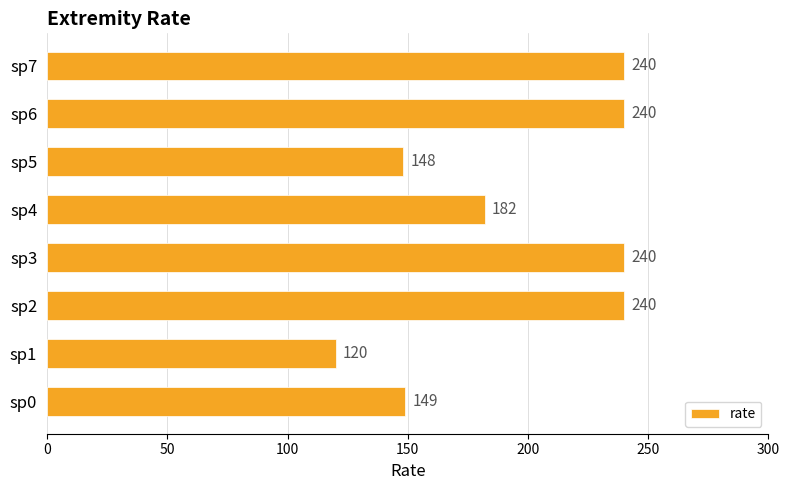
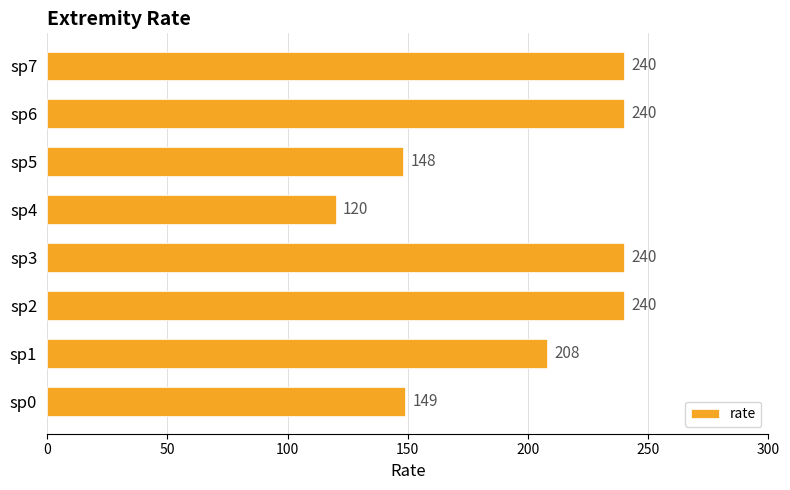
sp4: 182 -> 120
sp1: 120 -> 208
